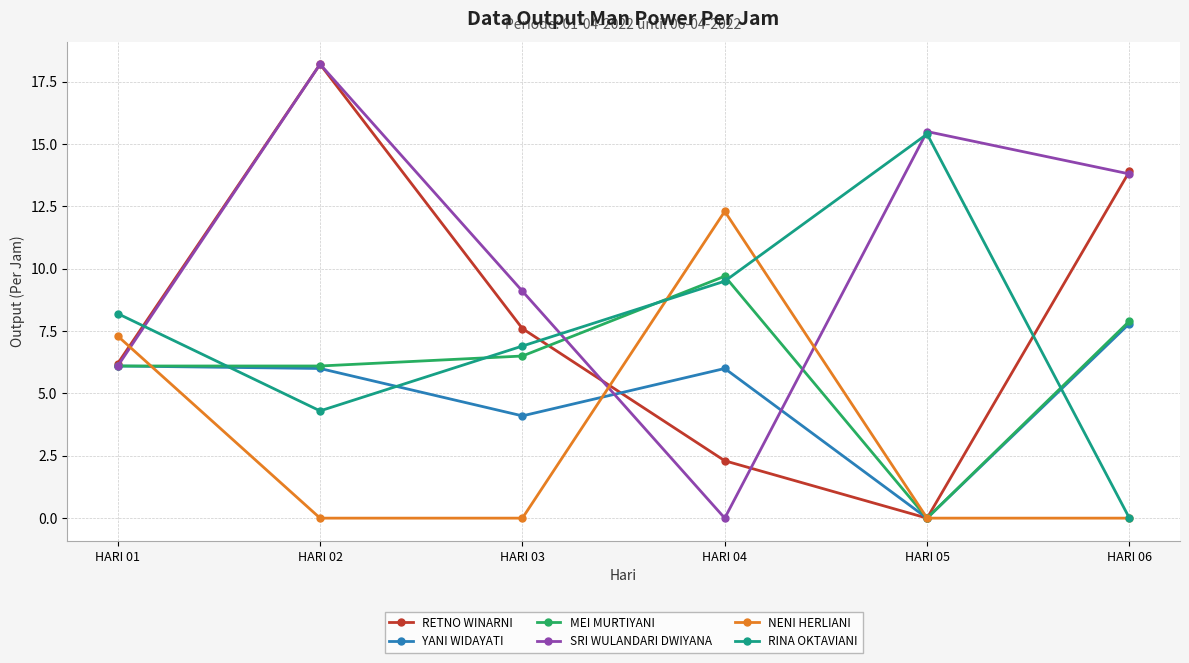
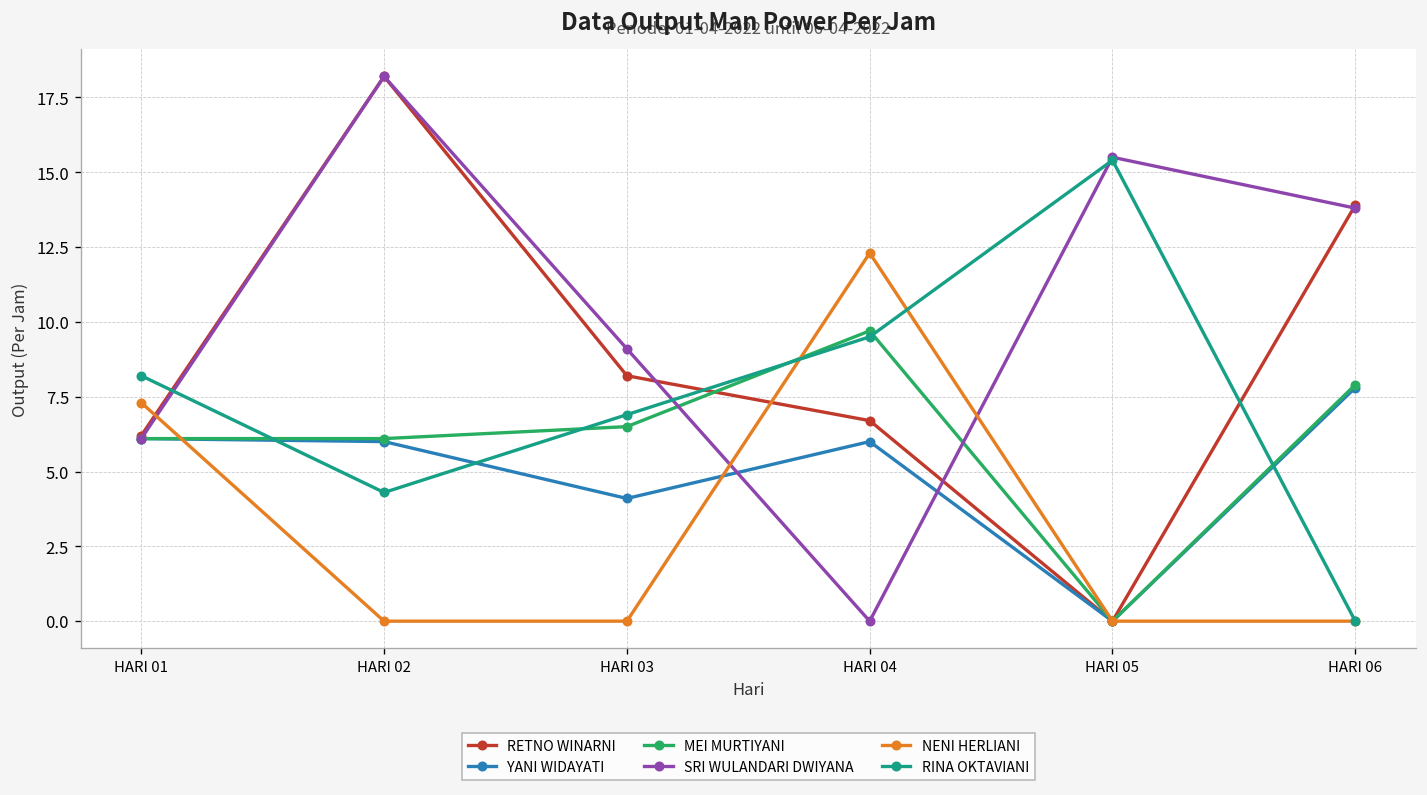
RETNO WINARNI, HARI 03: 7.6 -> 8.2
RETNO WINARNI, HARI 04: 2.3 -> 6.7
